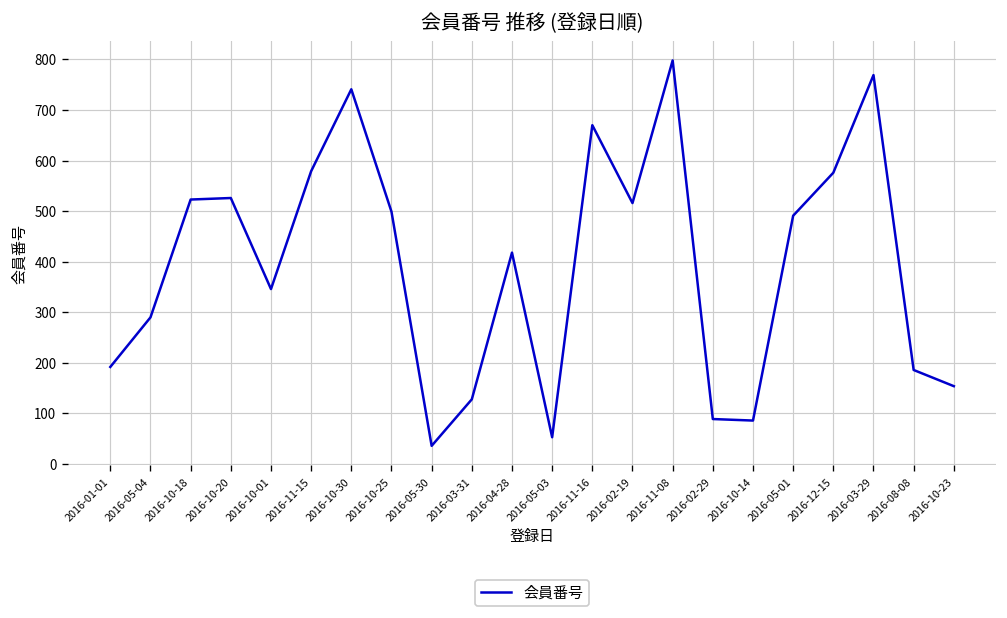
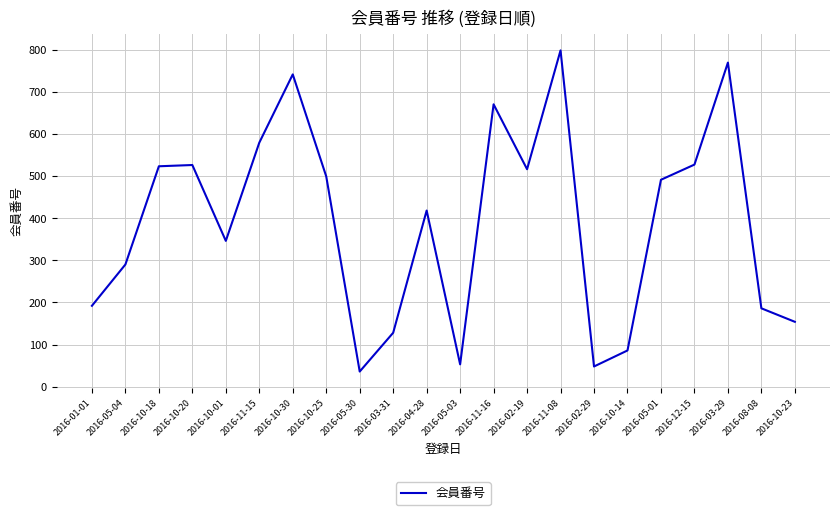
2016-02-29: 90 -> 50
2016-12-15: 580 -> 530
